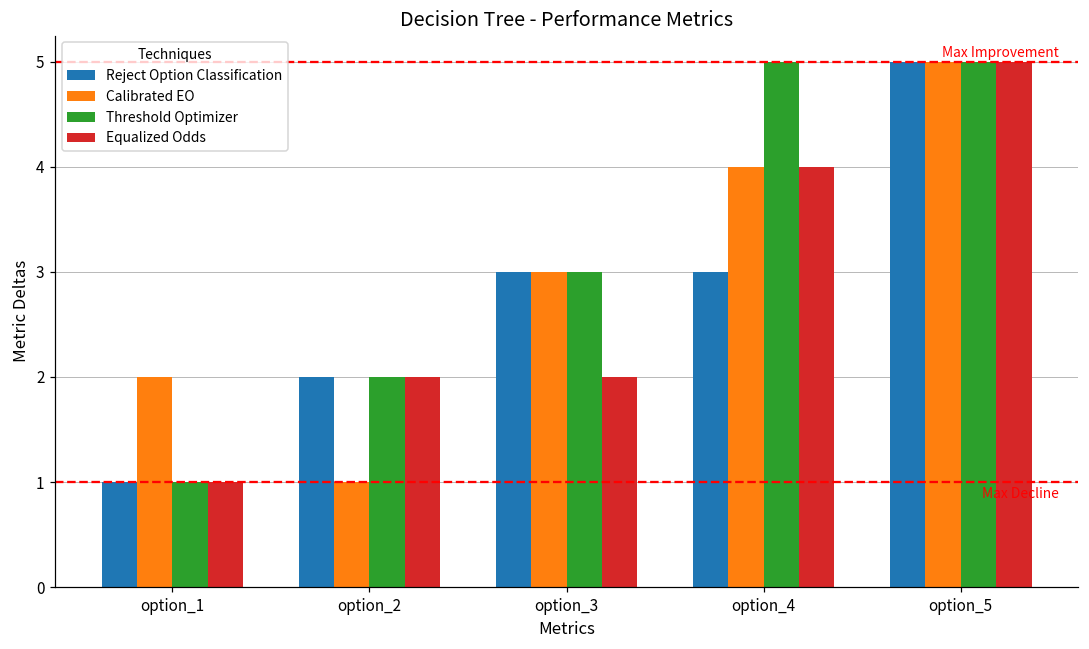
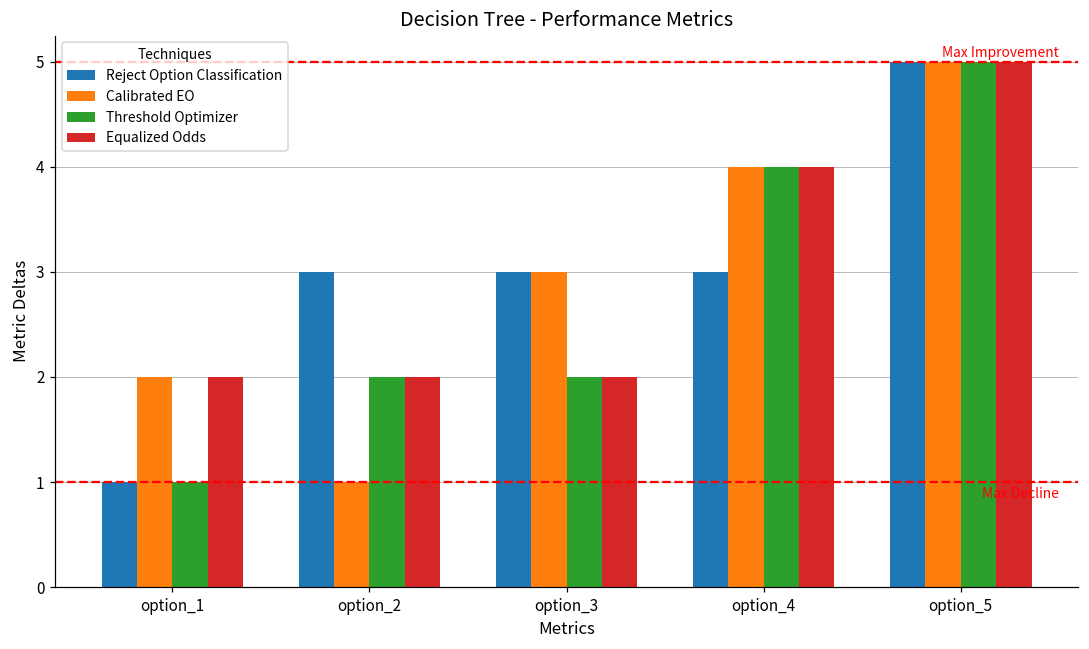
Equalized Odds, option_1: 1 -> 2
Reject Option Classification, option_2: 2 -> 3
Threshold Optimizer, option_3: 3 -> 2
Threshold Optimizer, option_4: 5 -> 4
